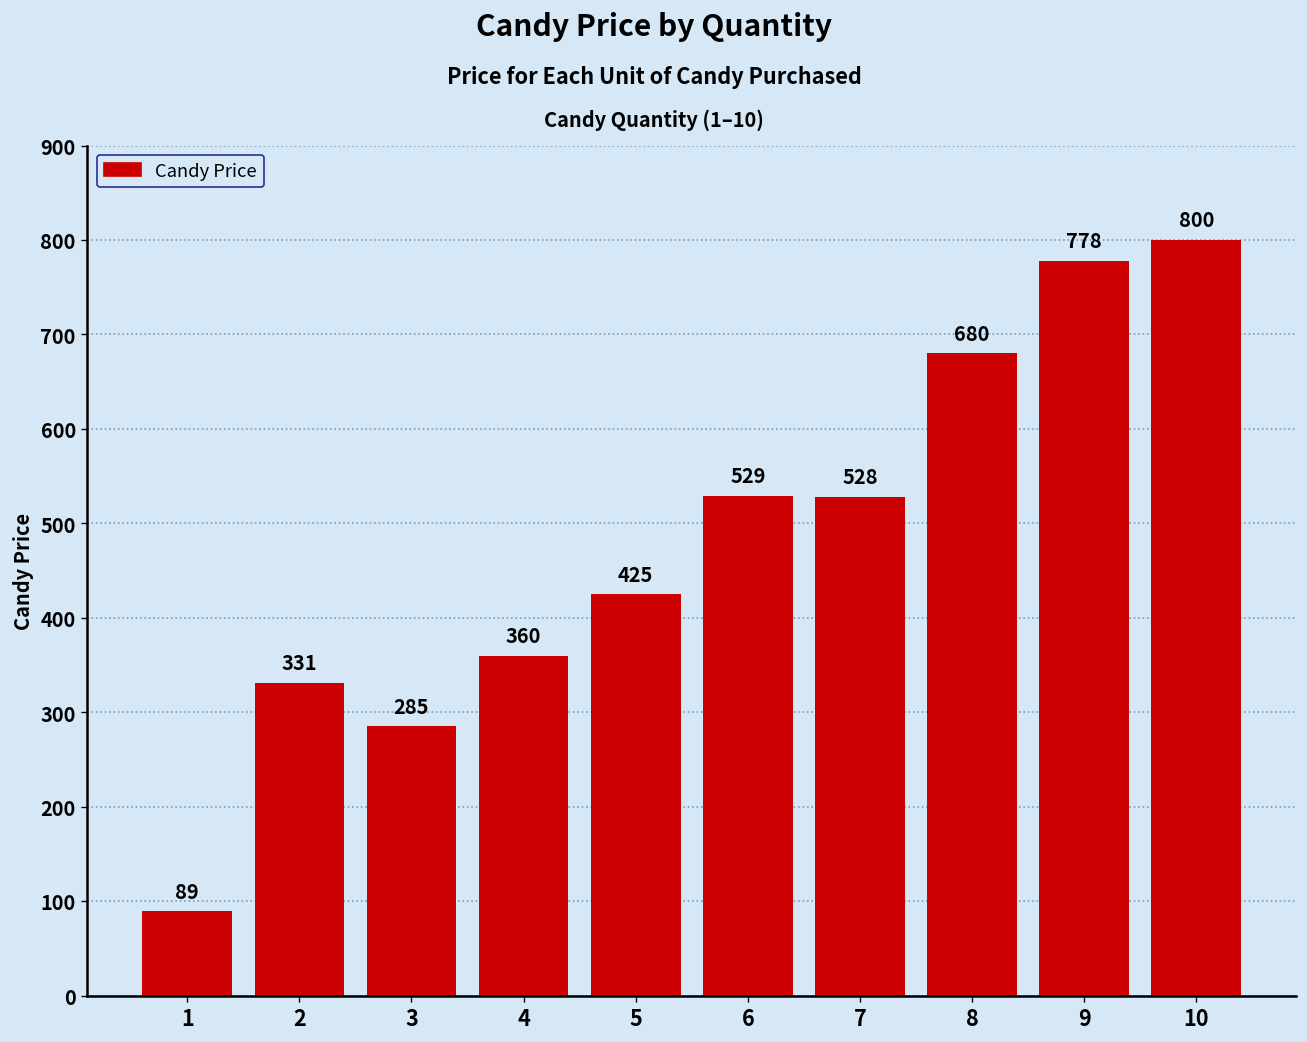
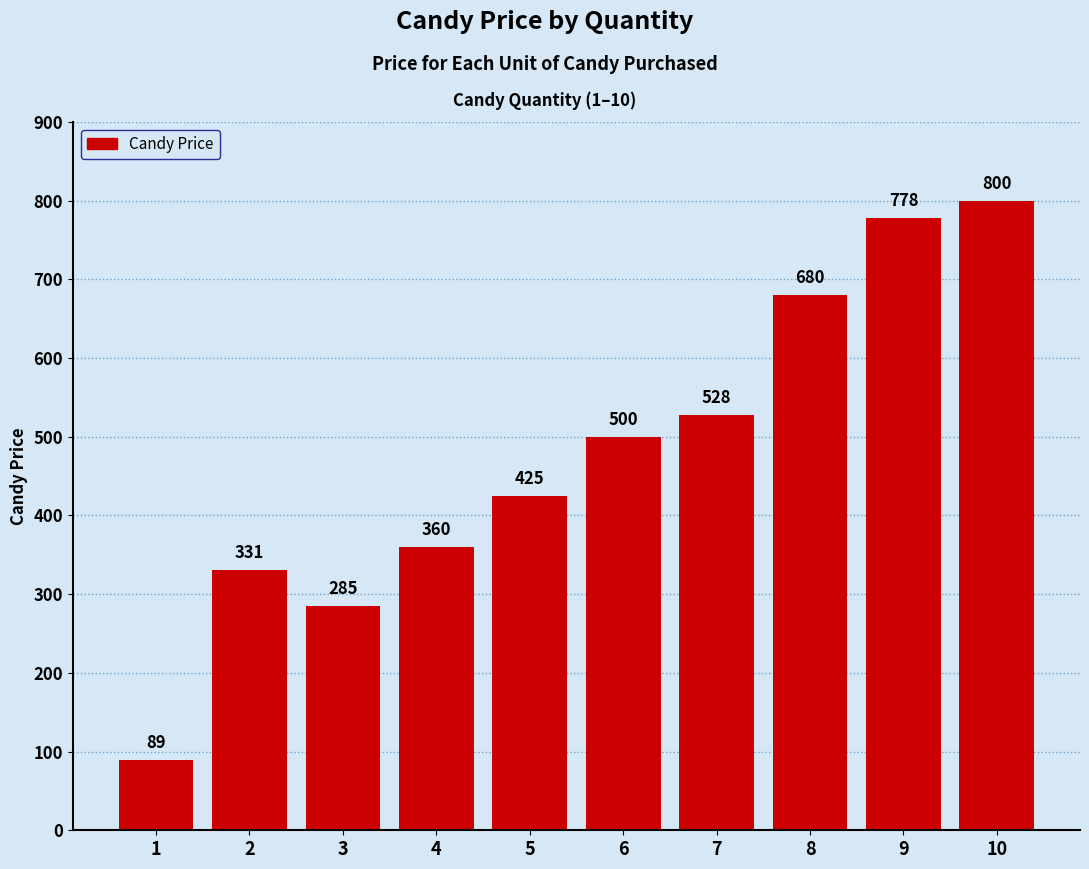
6: 529 -> 500
